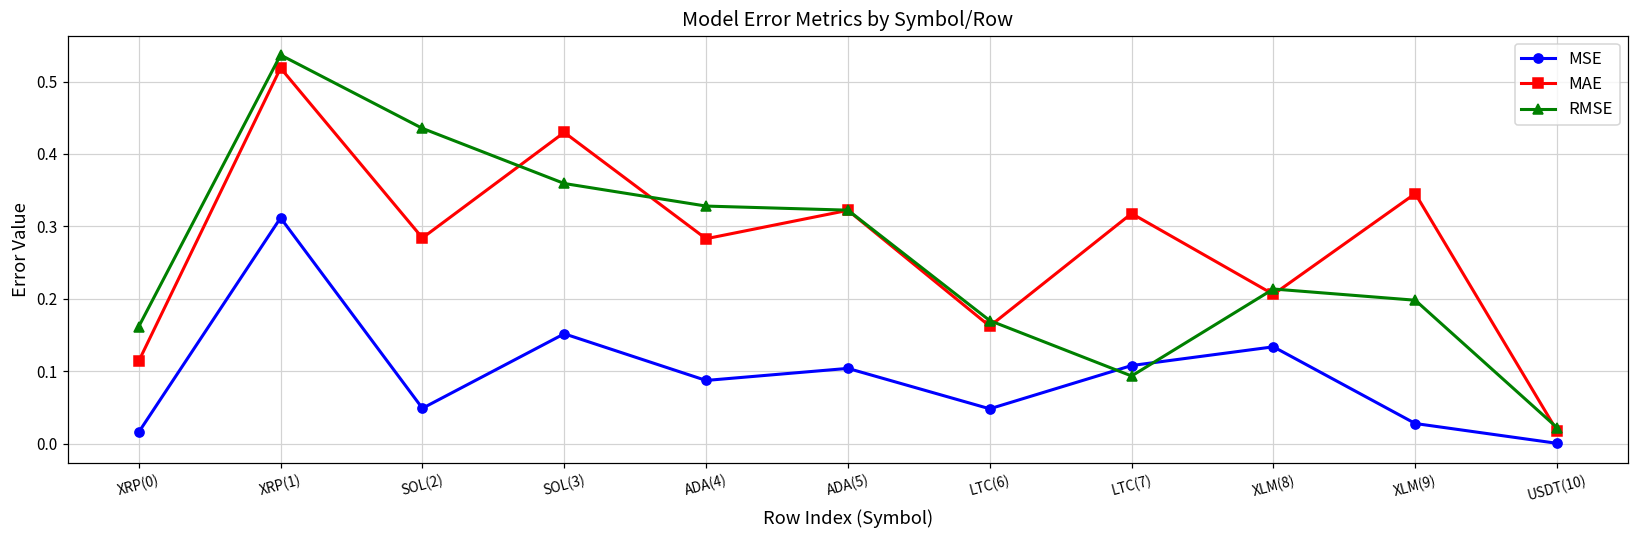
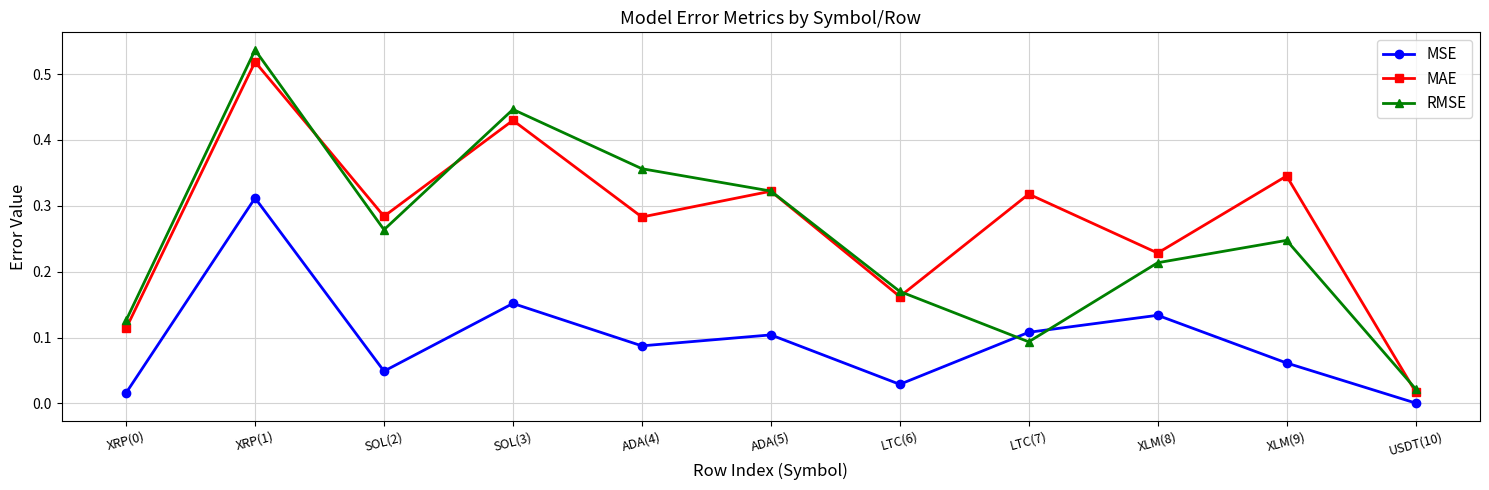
RMSE, XRP(0): 0.16 -> 0.13
RMSE, SOL(2): 0.44 -> 0.26
RMSE, SOL(3): 0.36 -> 0.45
RMSE, ADA(4): 0.33 -> 0.36
MSE, LTC(6): 0.05 -> 0.03
MAE, XLM(8): 0.21 -> 0.23
MSE, XLM(9): 0.03 -> 0.06
RMSE, XLM(9): 0.20 -> 0.25
